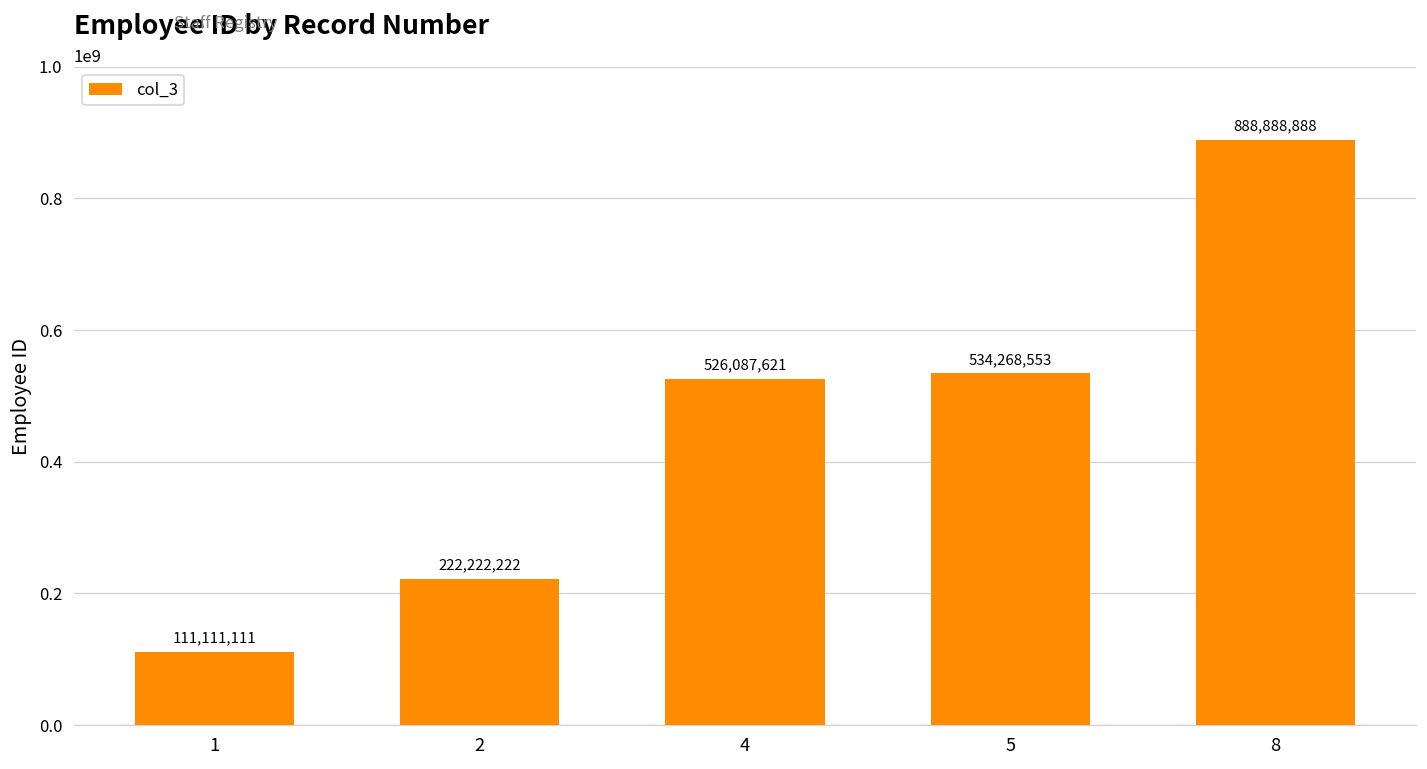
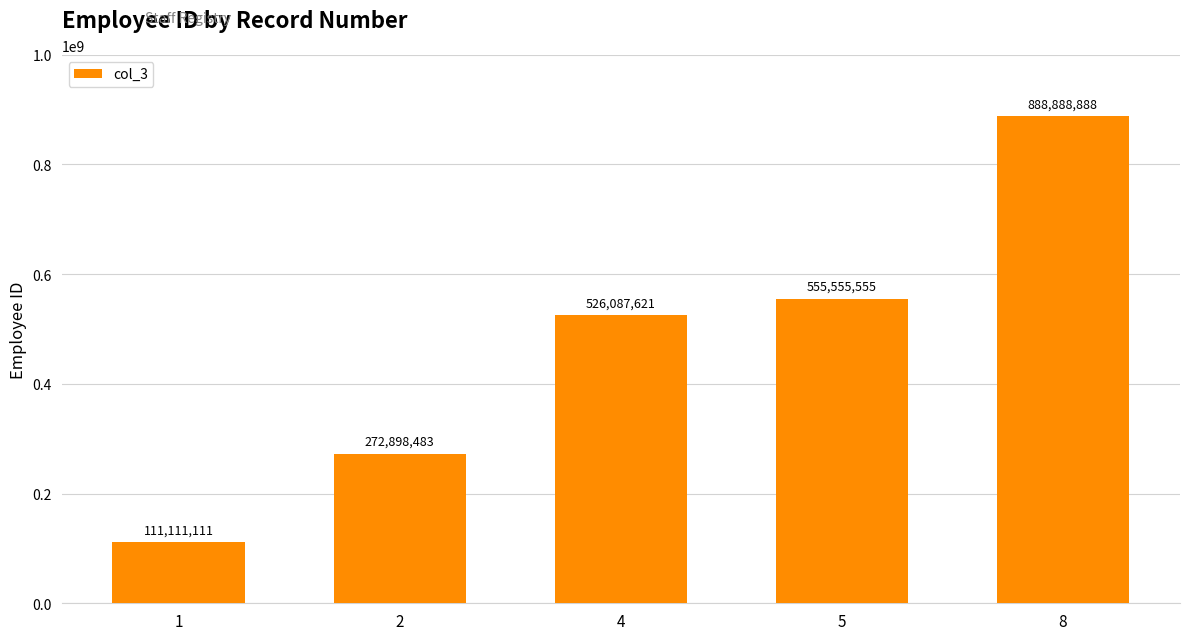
2: 222,222,222 -> 272,898,483
5: 534,268,553 -> 555,555,555
